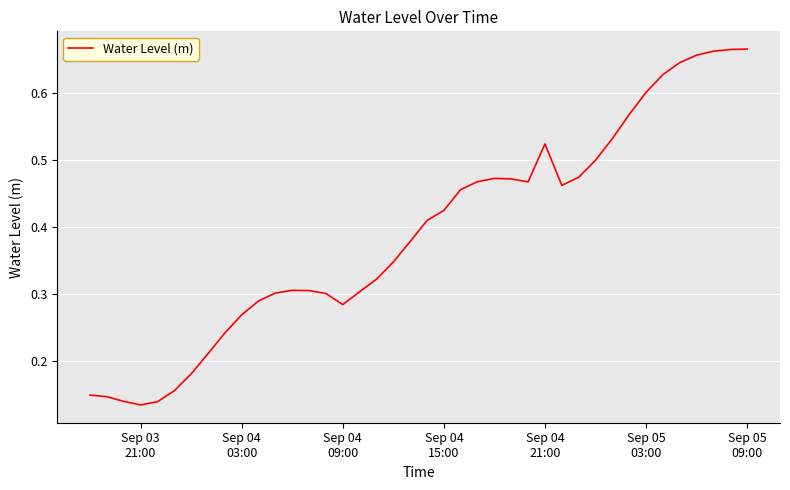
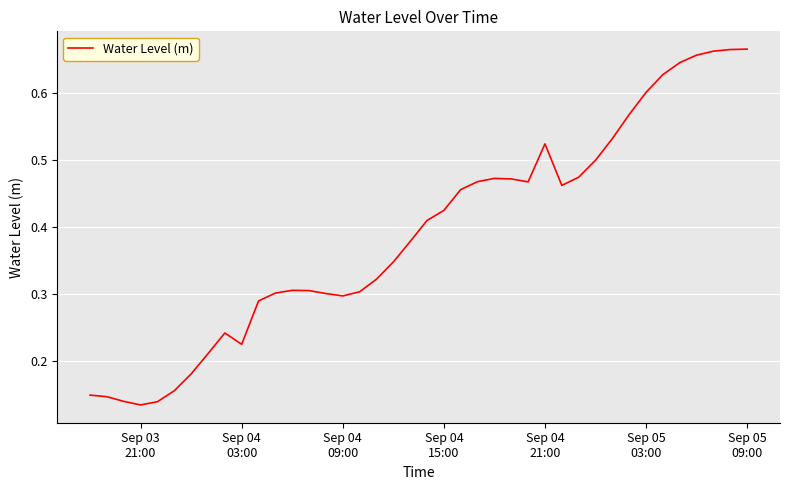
Sep 04 03:00: 0.27 -> 0.22
Sep 04 09:00: 0.28 -> 0.30
